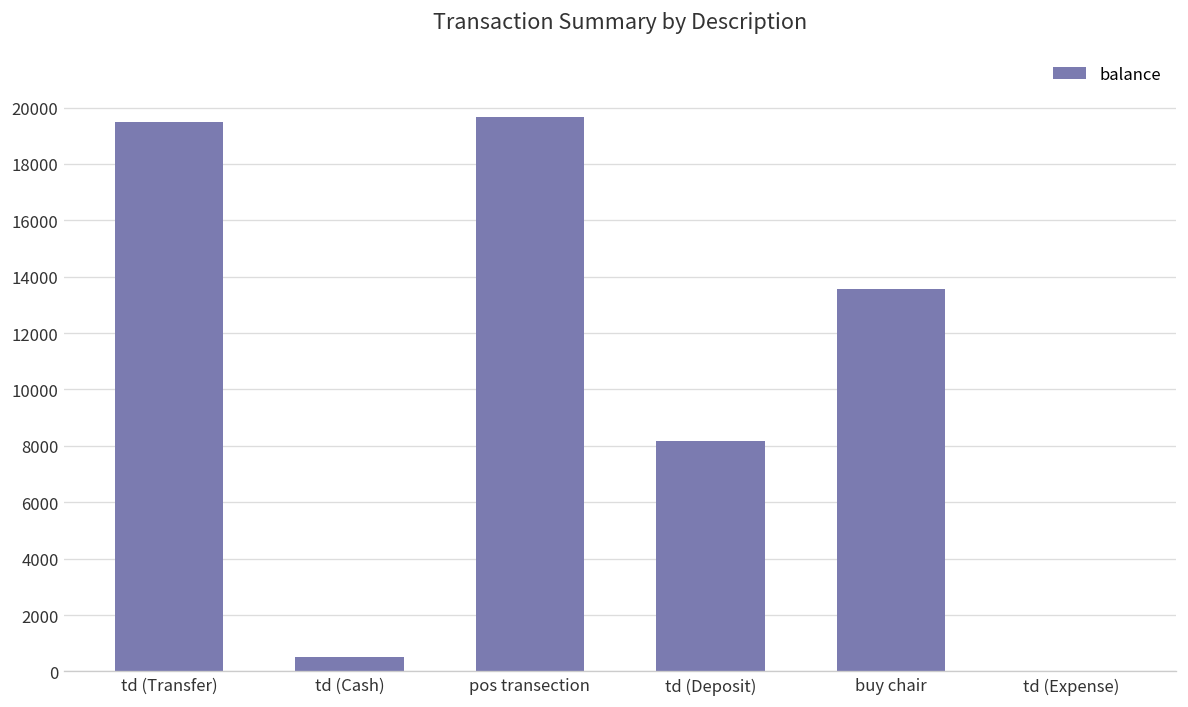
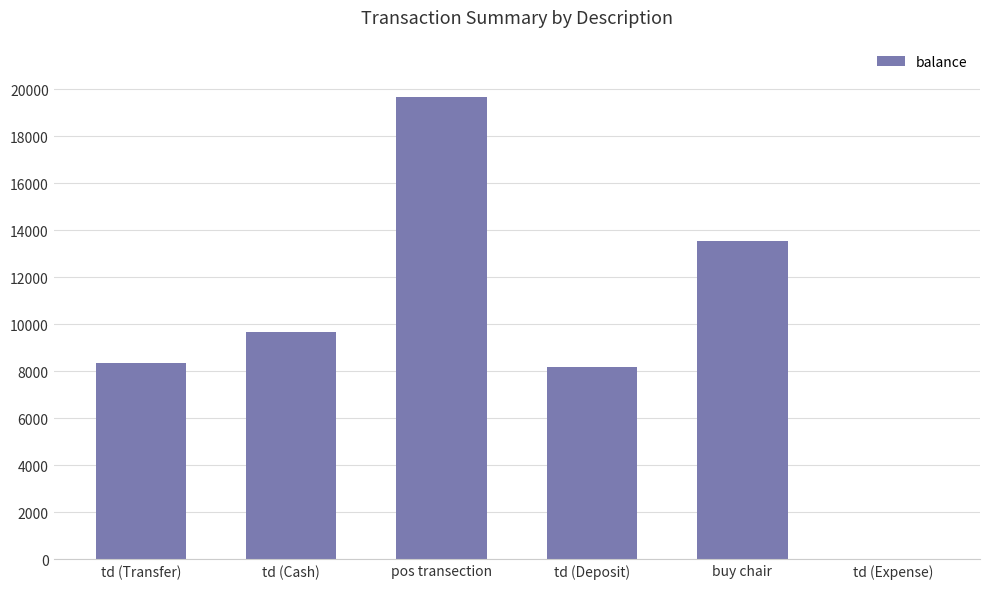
td (Transfer): 19500 -> 8400
td (Cash): 500 -> 9700
